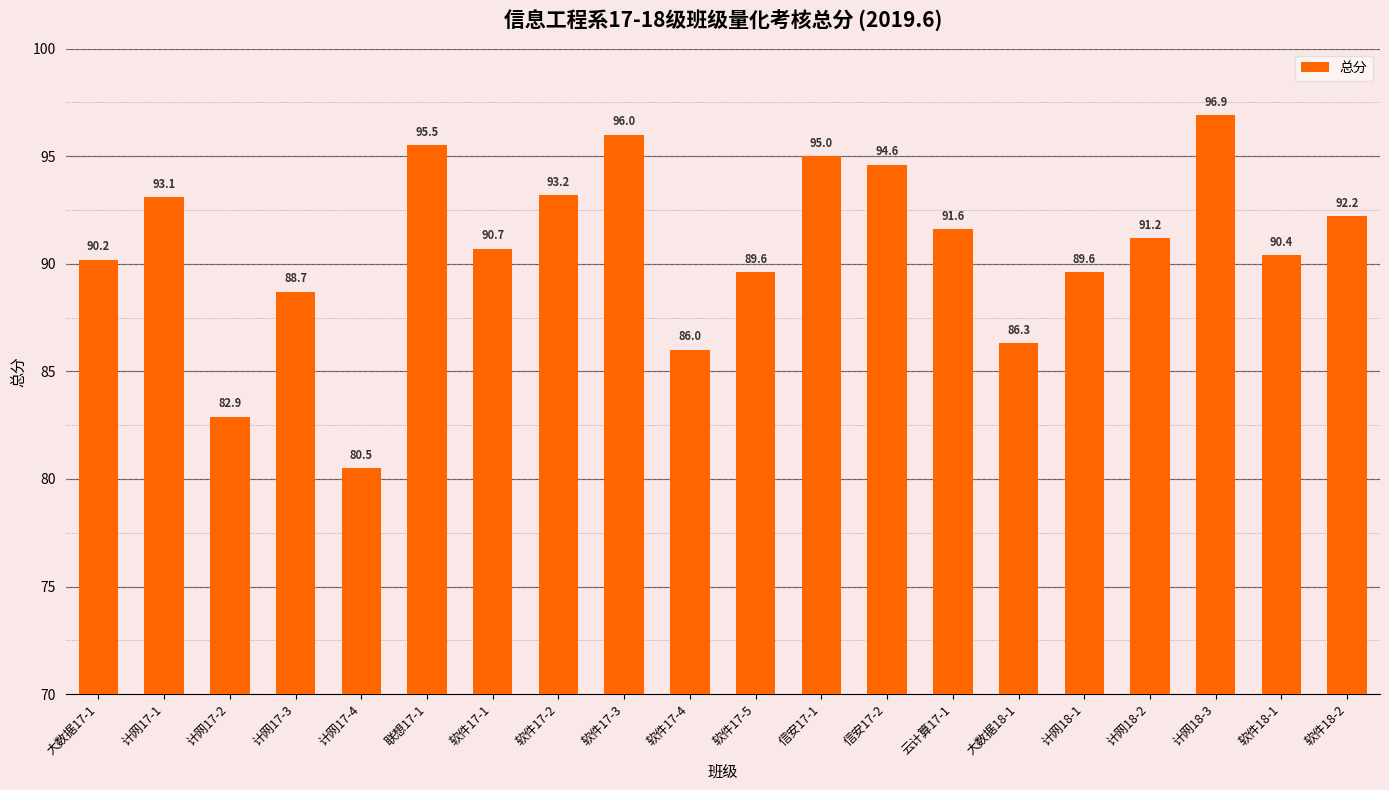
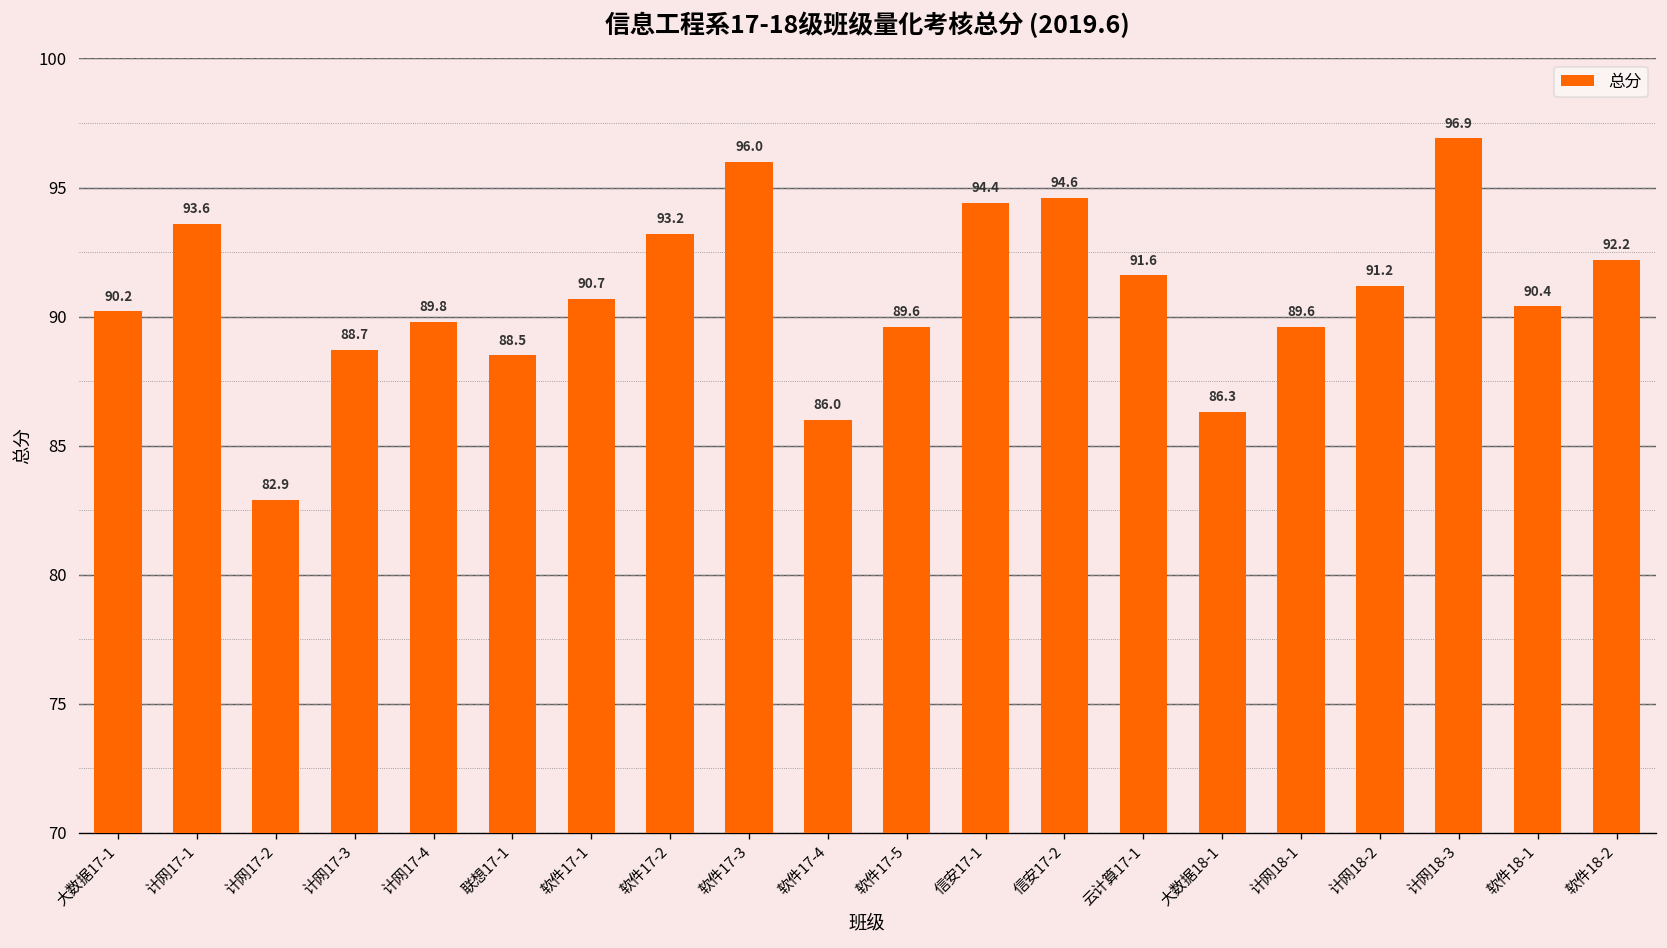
计网17-1: 93.1 -> 93.6
计网17-4: 80.5 -> 89.8
联想17-1: 95.5 -> 88.5
信安17-1: 95.0 -> 94.4
